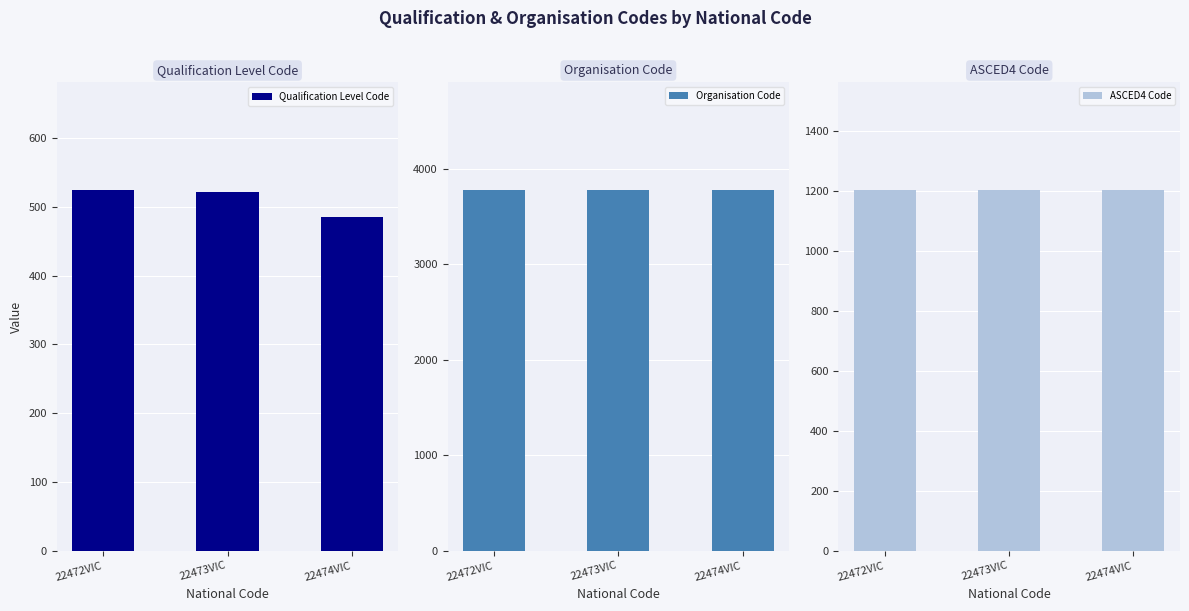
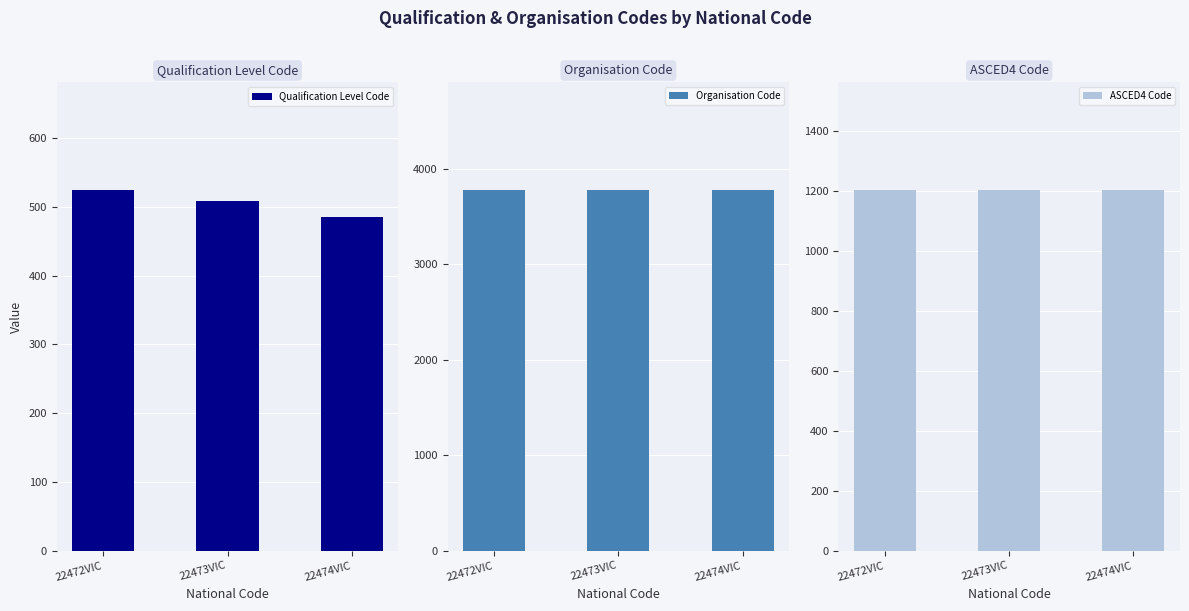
Qualification Level Code, 22473VIC: 520 -> 510
